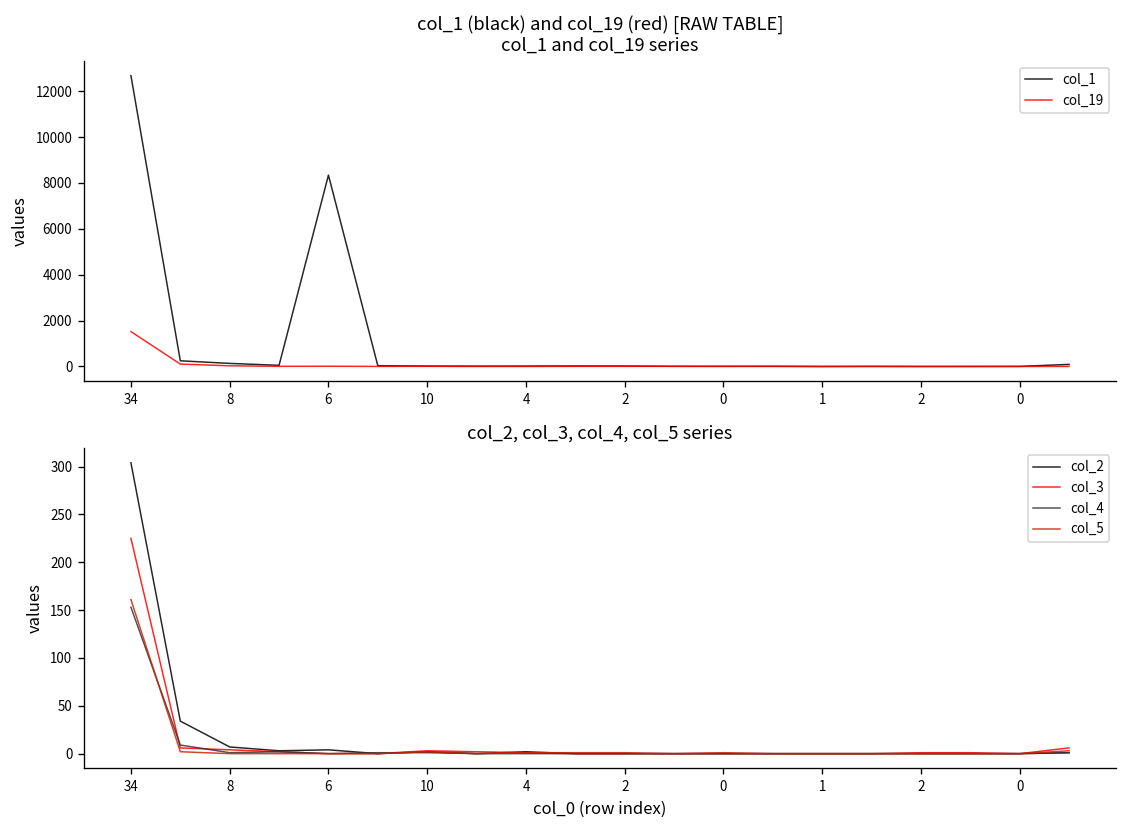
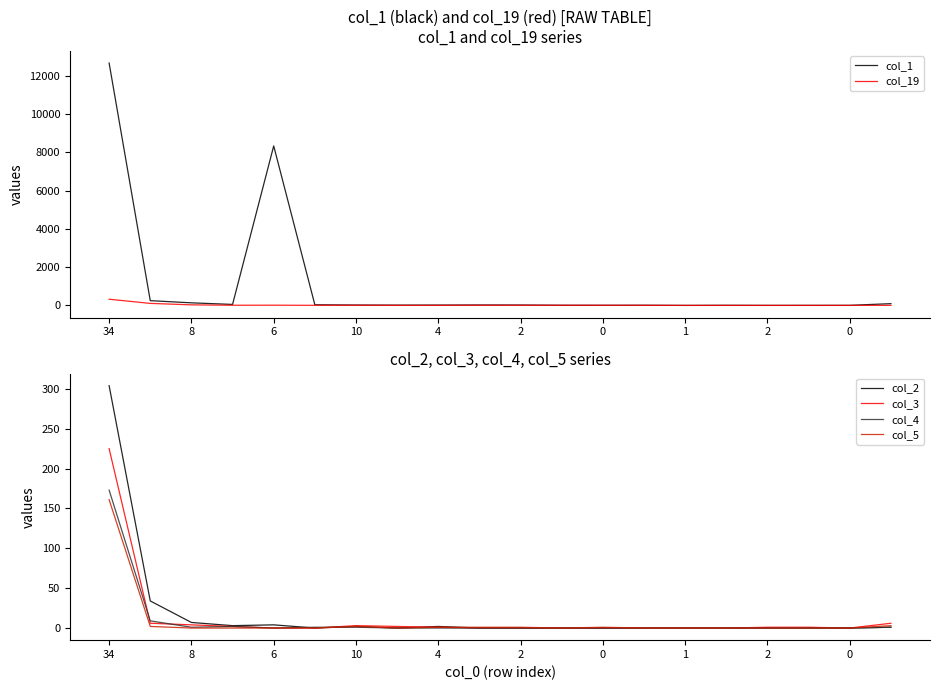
col_1 (black) and col_19 (red) [RAW TABLE] col_1 and col_19 series, col_19, 34: 1500 -> 300
col_2, col_3, col_4, col_5 series, col_4, 34: 150 -> 170
